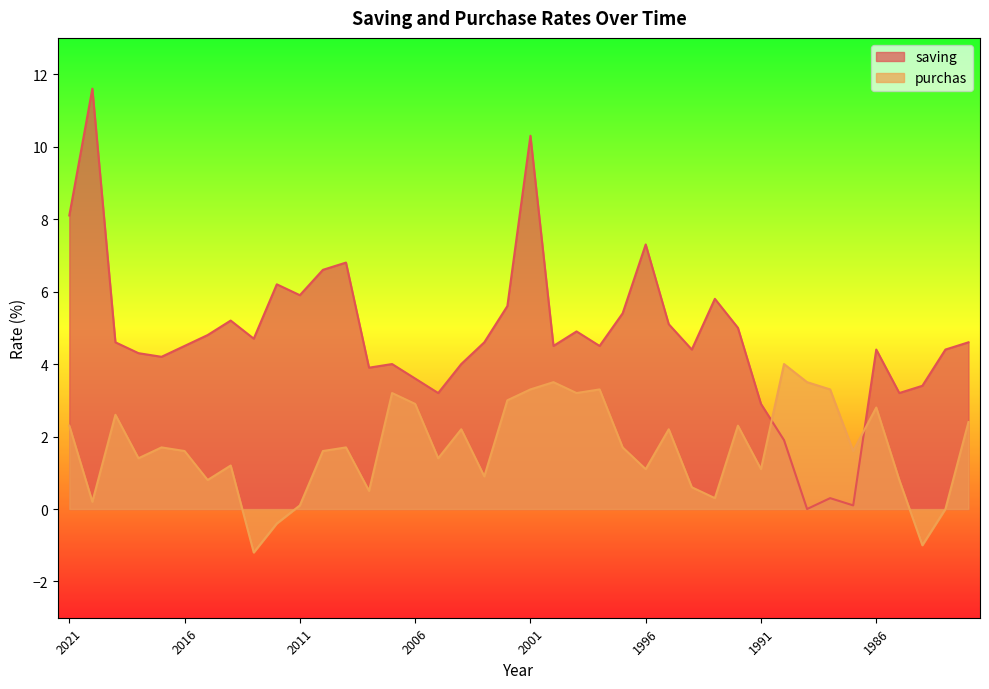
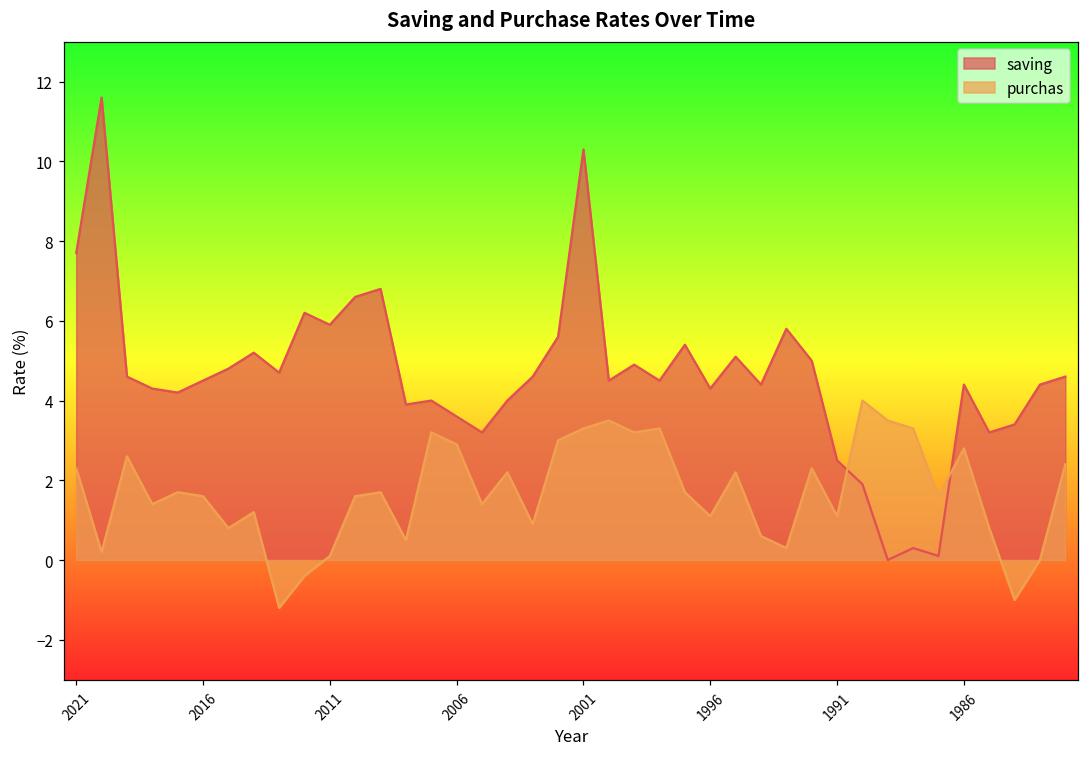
saving, 2021: 8.1 -> 7.7
saving, 1996: 7.3 -> 4.3
saving, 1991: 2.9 -> 2.5
